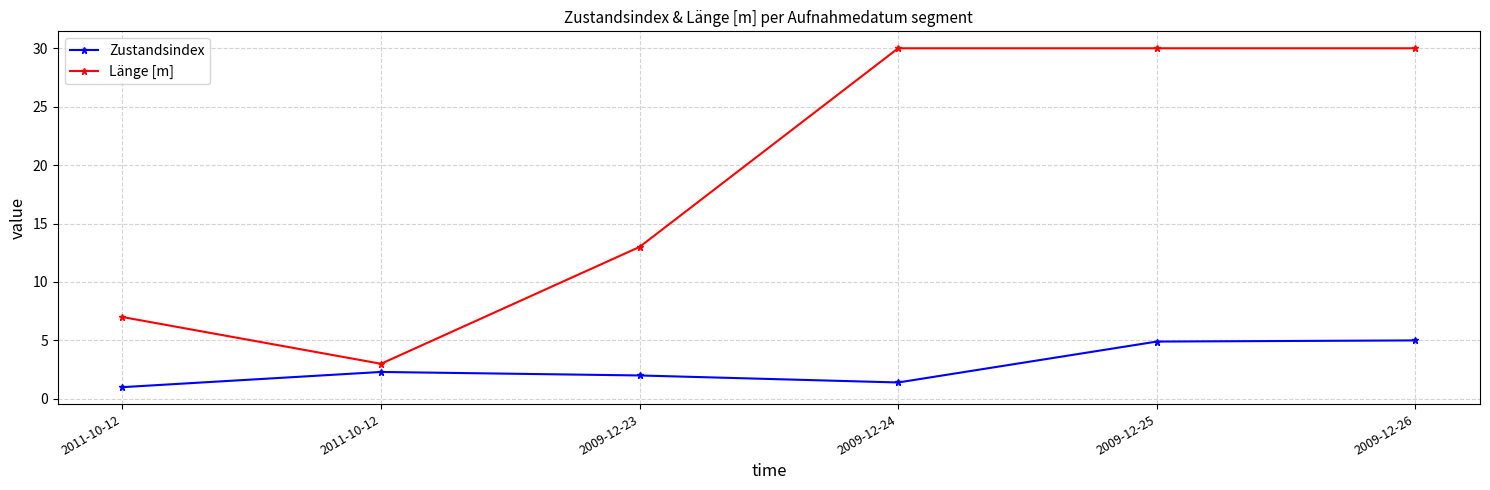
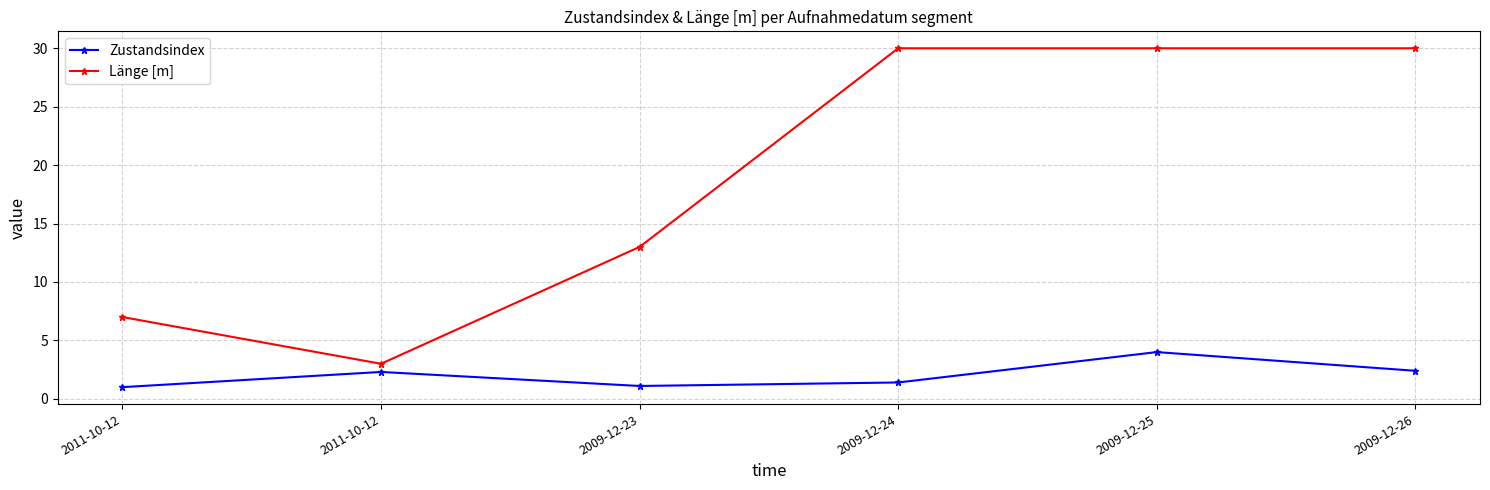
Zustandsindex, 2009-12-23: 2.0 -> 1.1
Zustandsindex, 2009-12-25: 4.9 -> 4.0
Zustandsindex, 2009-12-26: 5.0 -> 2.4
